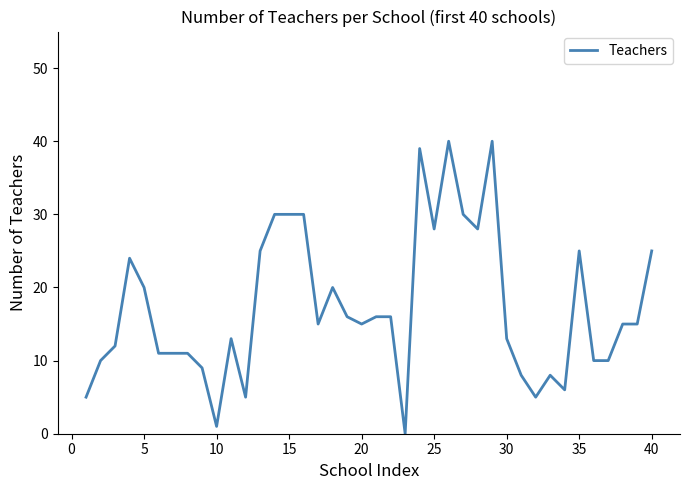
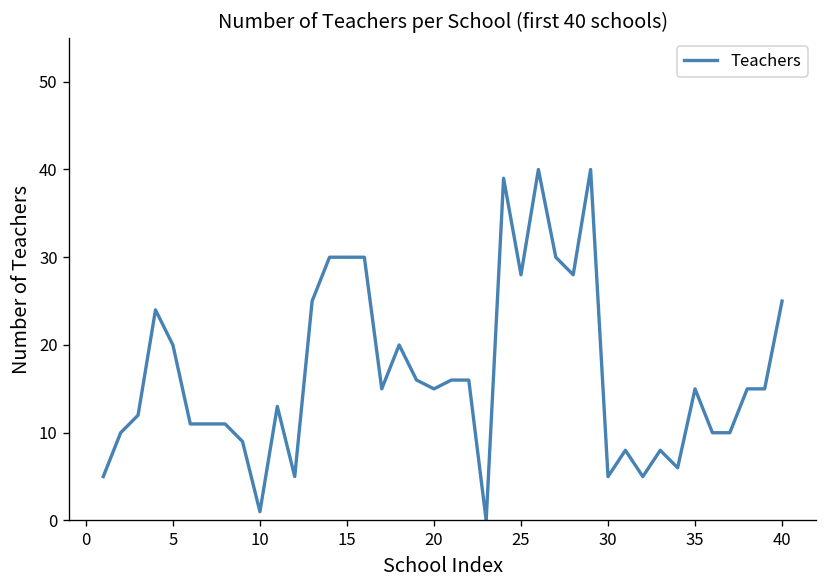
30: 13 -> 5
35: 25 -> 15
